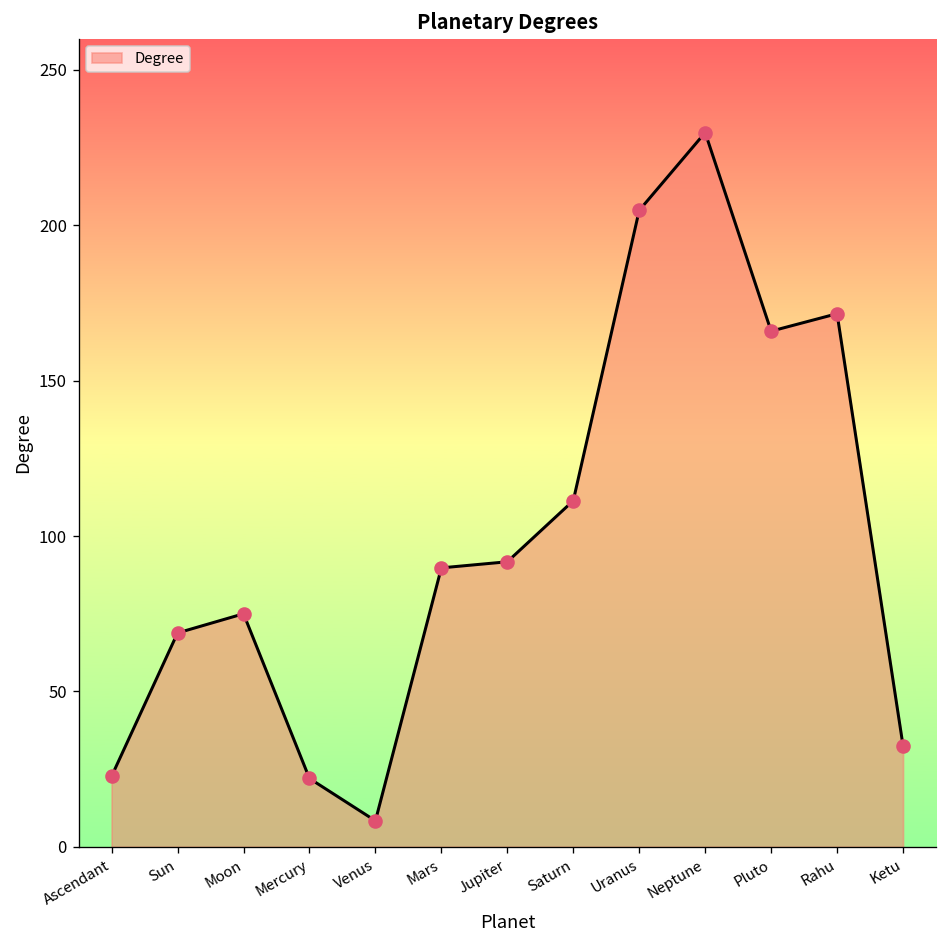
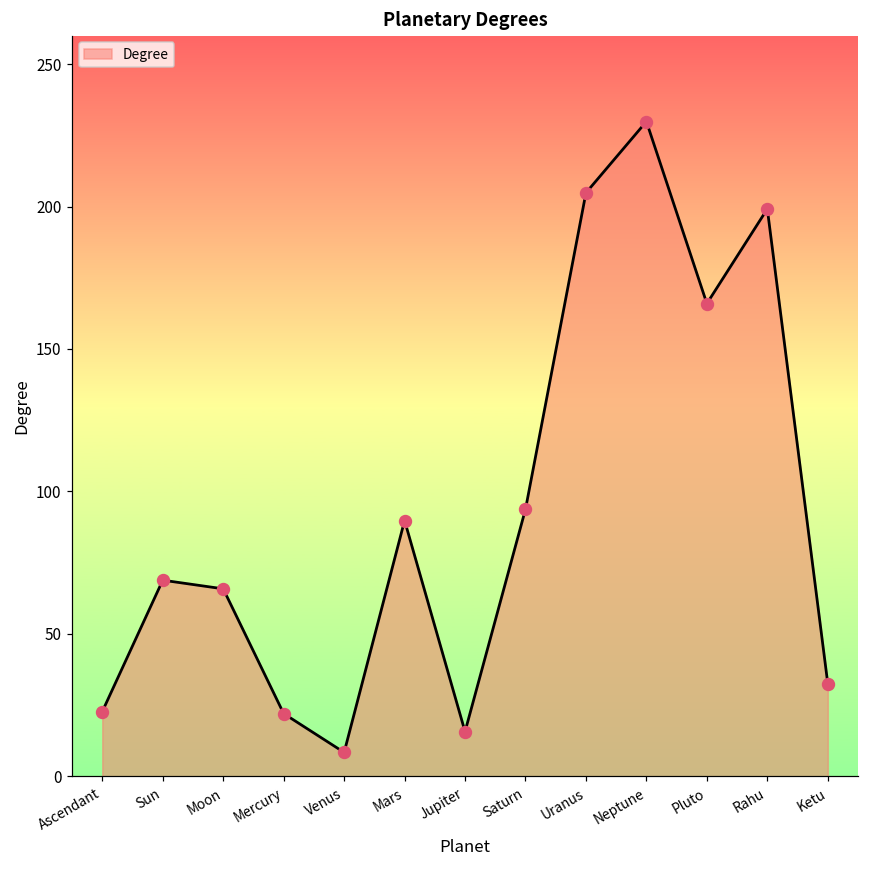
Moon: 75 -> 66
Jupiter: 92 -> 16
Saturn: 111 -> 94
Rahu: 172 -> 199
